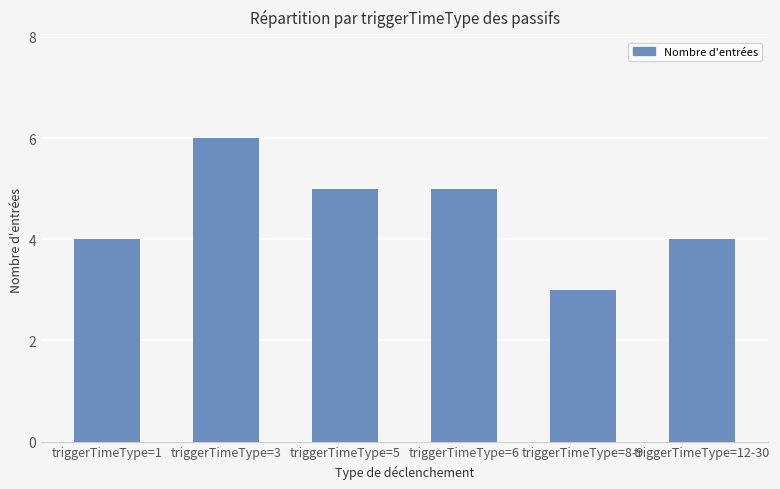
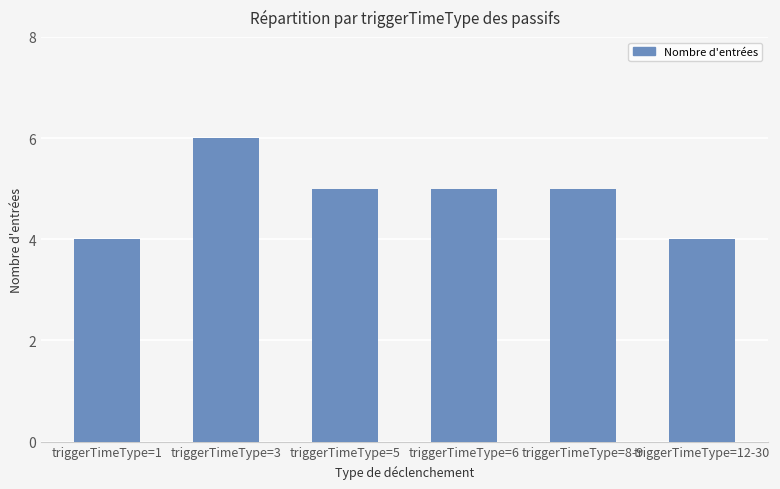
triggerTimeType=8-9: 3 -> 5
